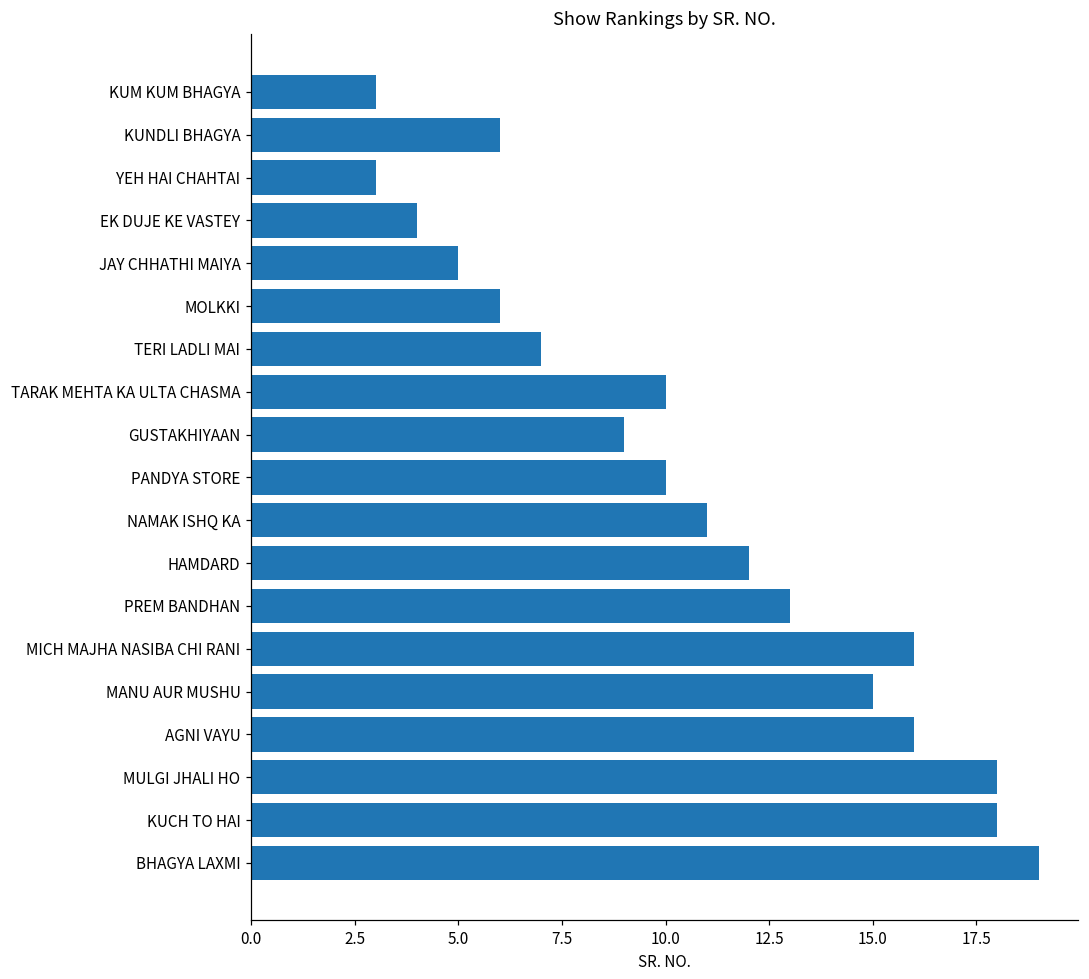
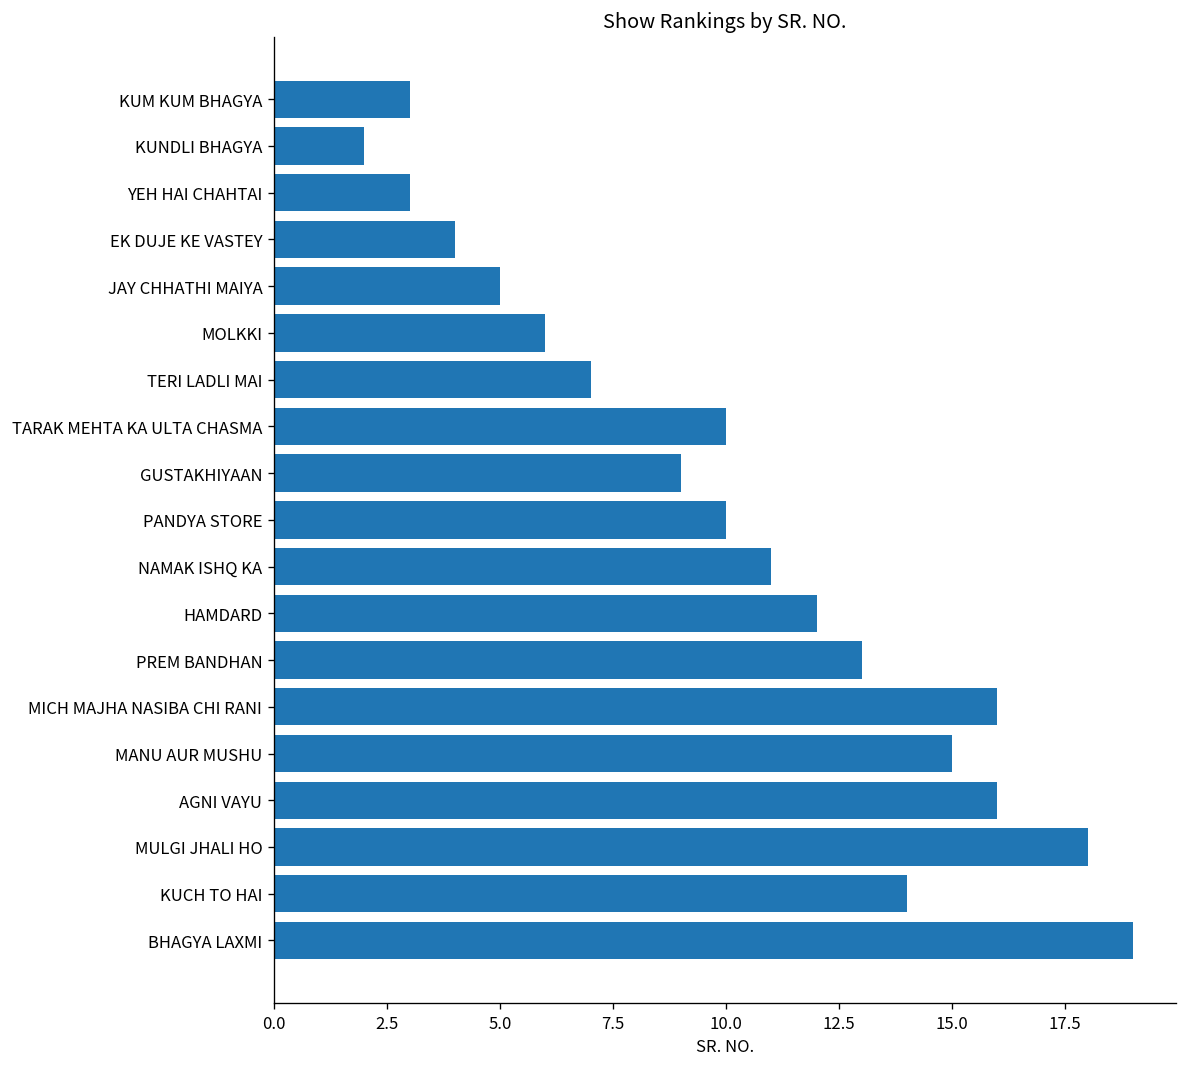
KUNDLI BHAGYA: 6 -> 2
KUCH TO HAI: 18 -> 14
